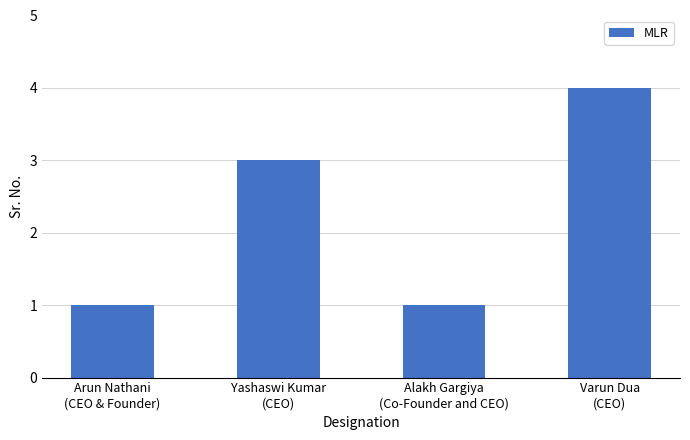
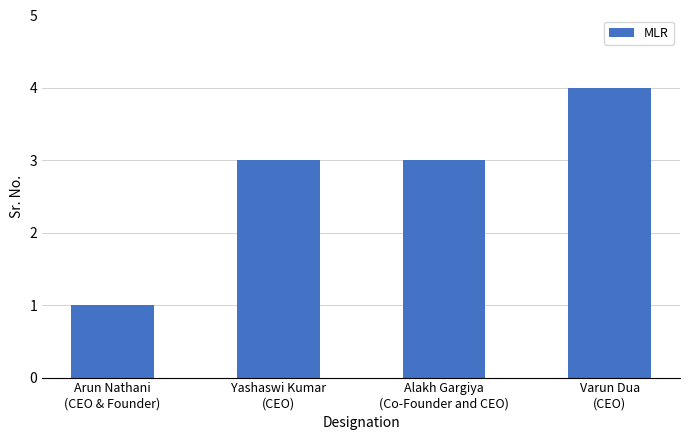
Alakh Gargiya (Co-Founder and CEO): 1 -> 3
